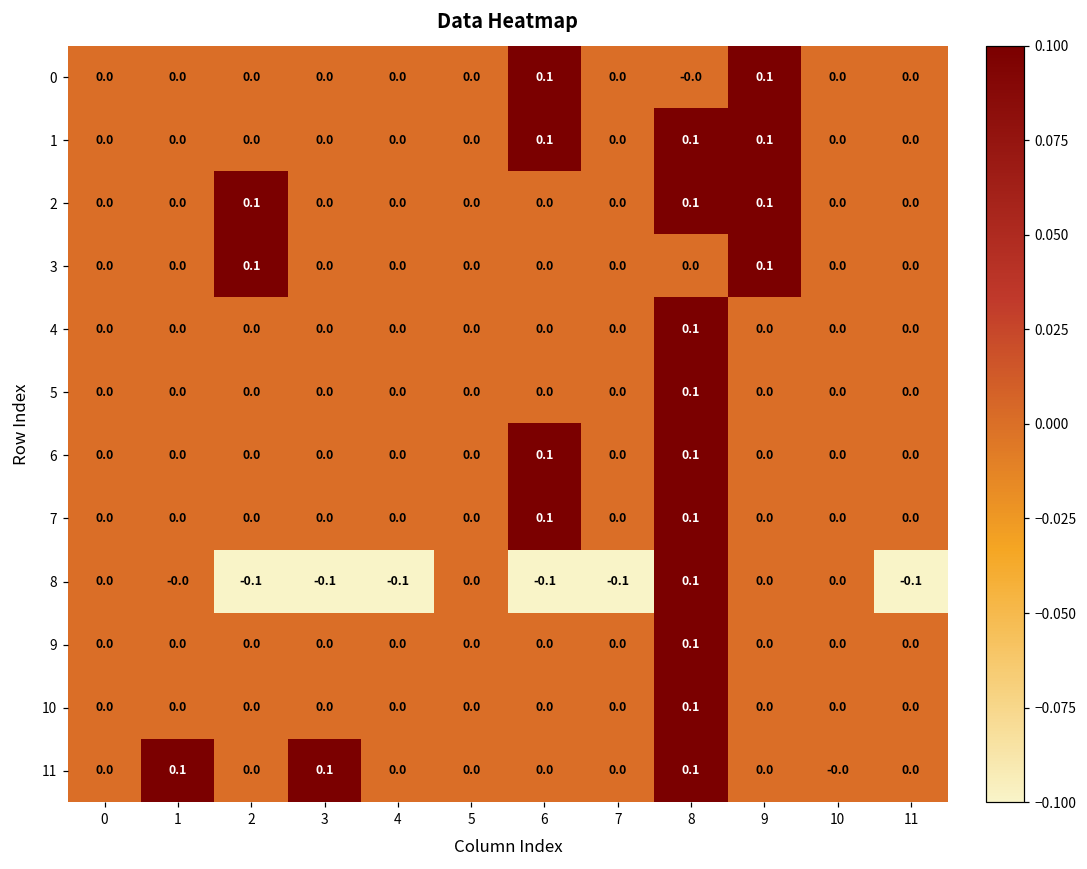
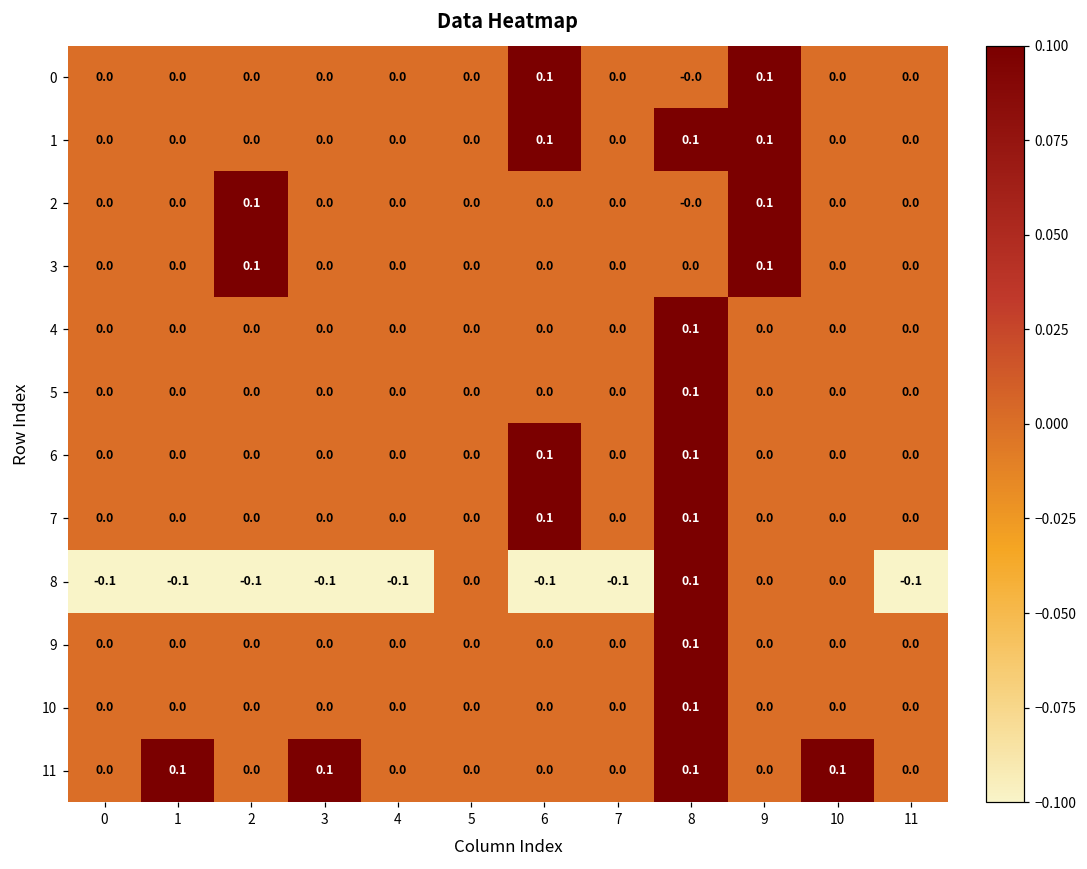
2, 8: 0.1 -> -0.0
8, 0: 0.0 -> -0.1
8, 1: -0.0 -> -0.1
11, 10: -0.0 -> 0.1
